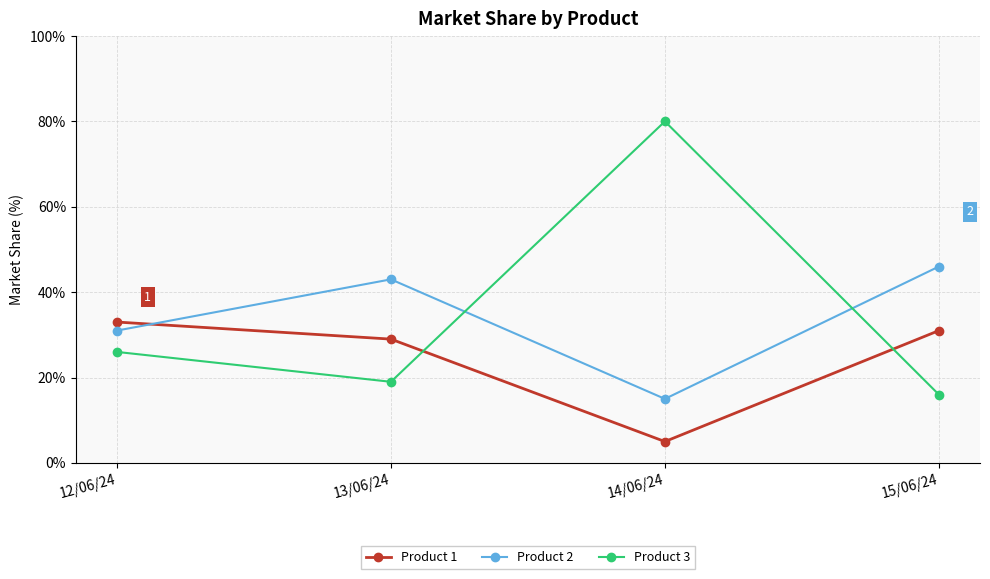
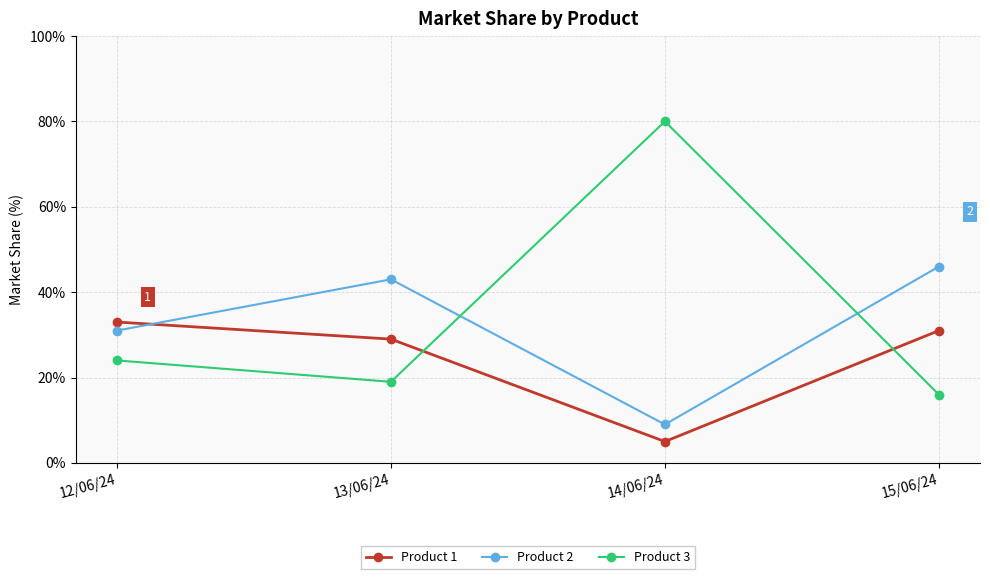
Product 3, 12/06/24: 26% -> 24%
Product 2, 14/06/24: 15% -> 9%
